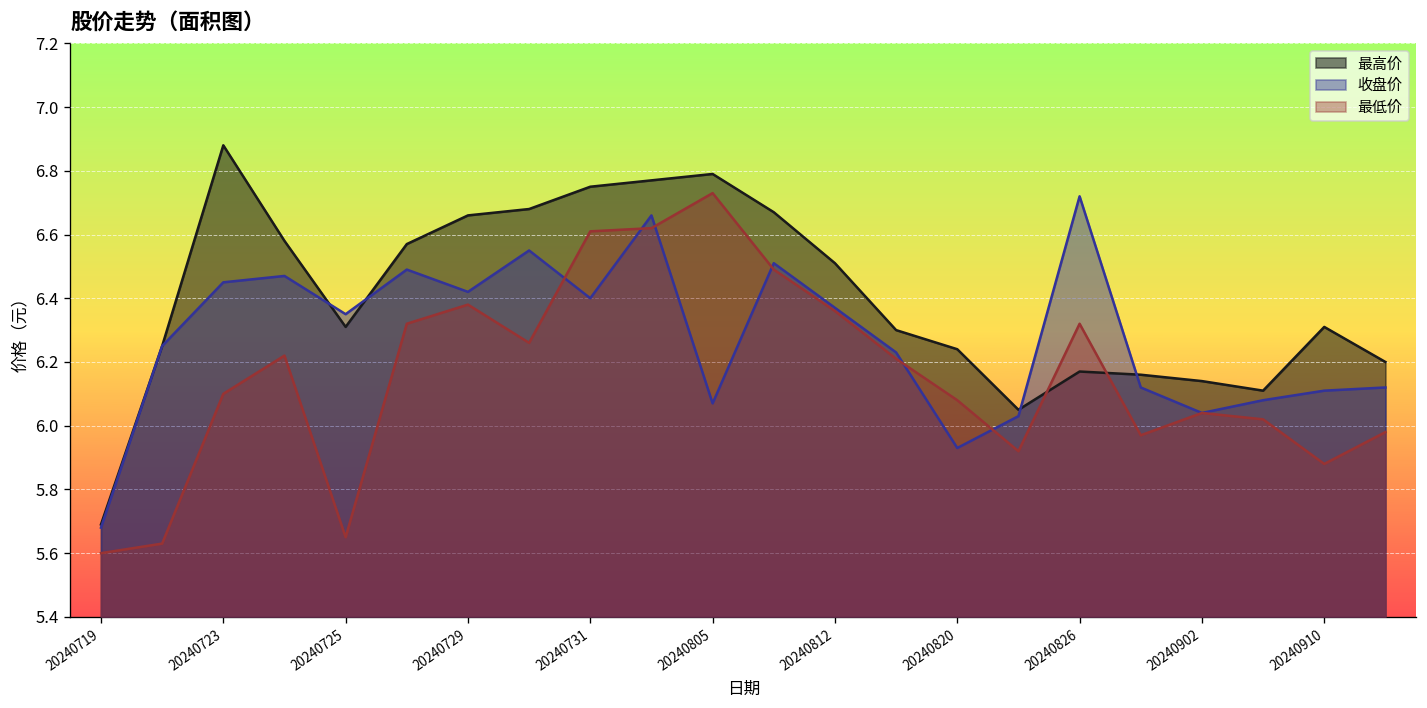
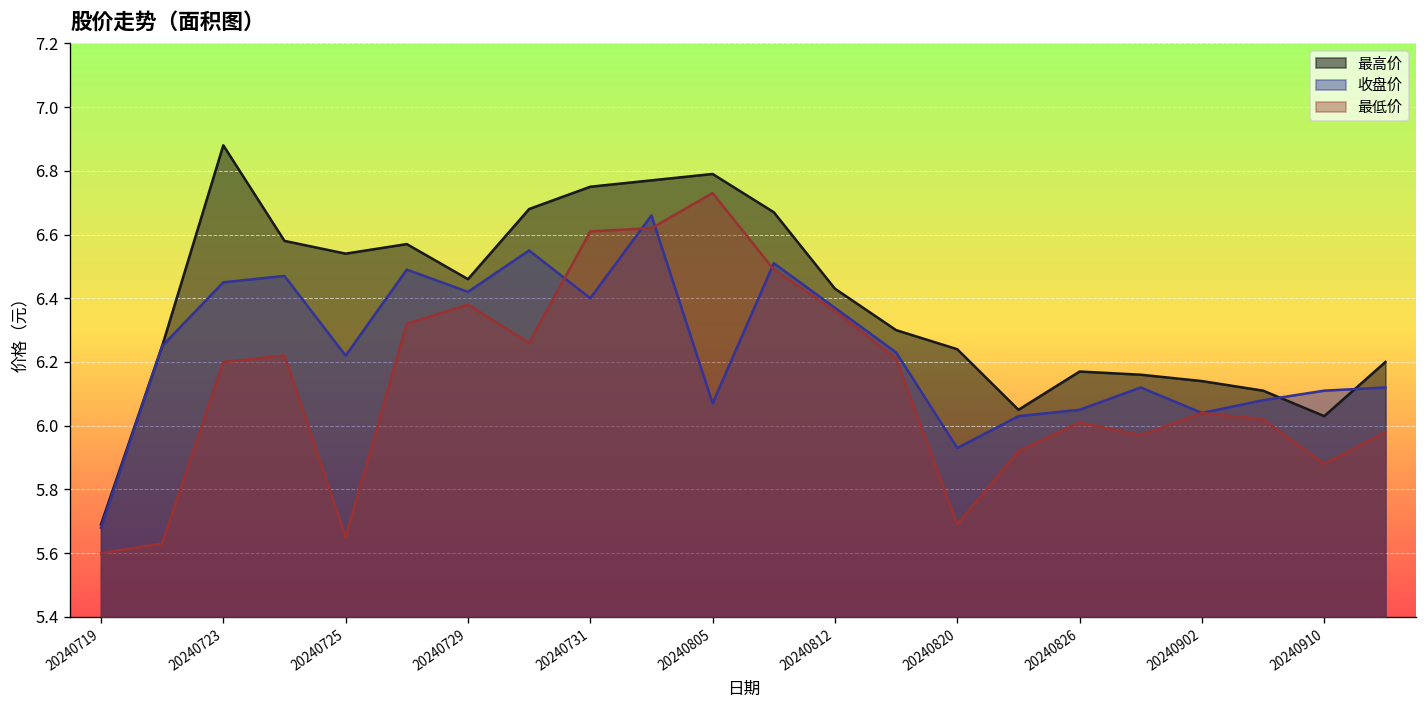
最低价, 20240723: 6.1 -> 6.2
最高价, 20240725: 6.31 -> 6.54
收盘价, 20240725: 6.35 -> 6.22
最高价, 20240729: 6.66 -> 6.46
最高价, 20240812: 6.51 -> 6.43
最低价, 20240820: 6.08 -> 5.69
收盘价, 20240826: 6.72 -> 6.05
最低价, 20240826: 6.32 -> 6.01
最高价, 20240910: 6.31 -> 6.03
